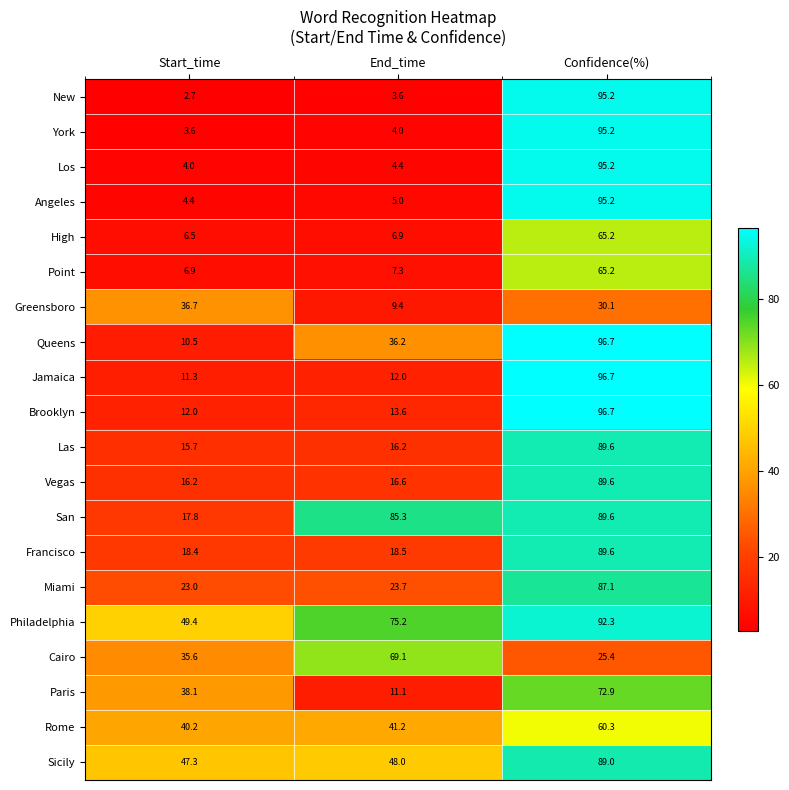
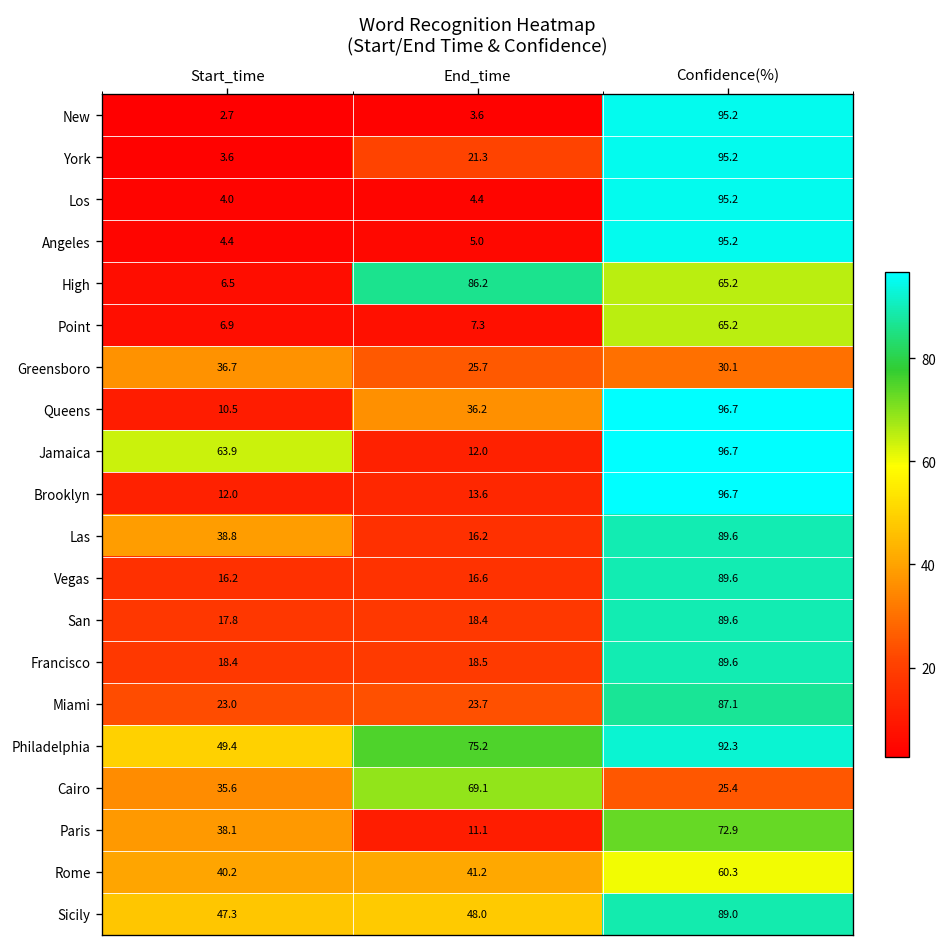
York, End_time: 4.0 -> 21.3
High, End_time: 6.9 -> 86.2
Greensboro, End_time: 9.4 -> 25.7
Jamaica, Start_time: 11.3 -> 63.9
Las, Start_time: 15.7 -> 38.8
San, End_time: 85.3 -> 18.4
